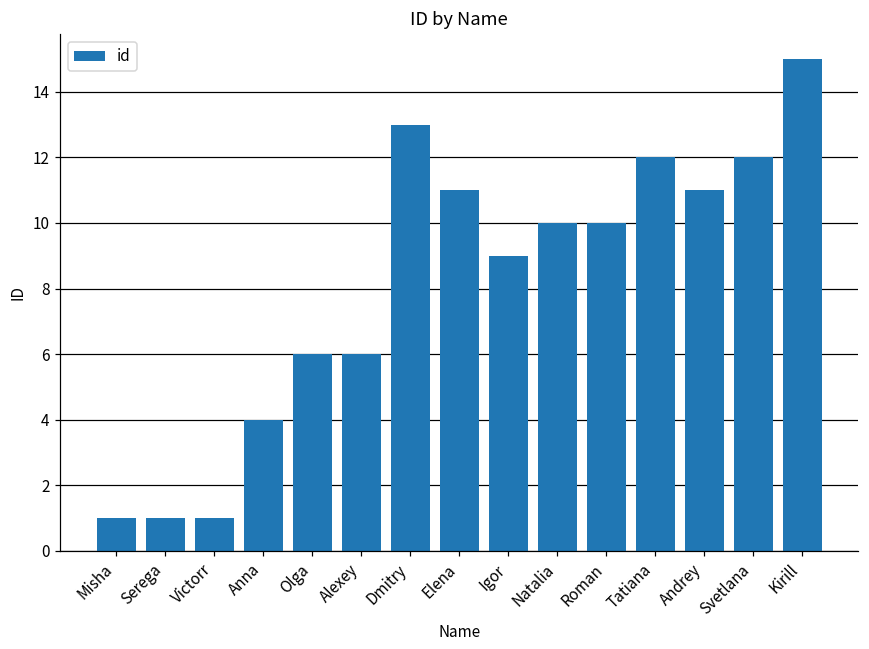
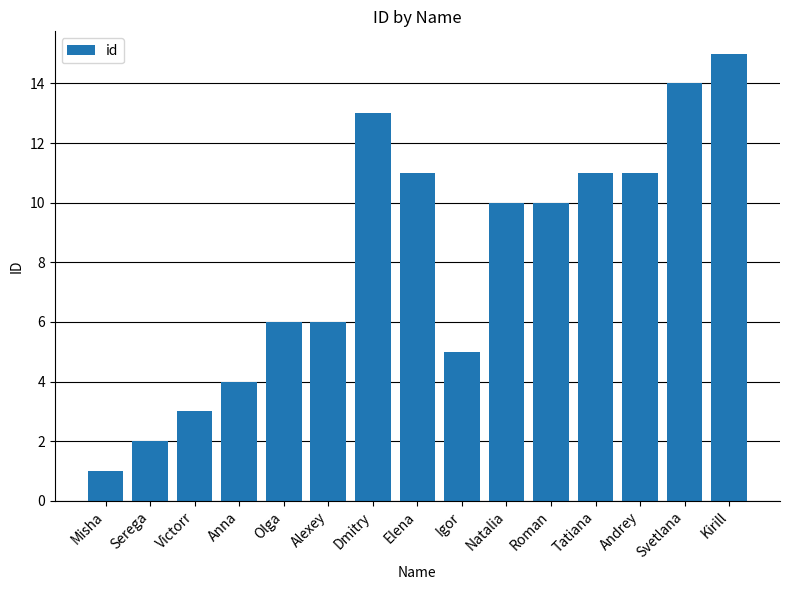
Serega: 1 -> 2
Victorr: 1 -> 3
Igor: 9 -> 5
Tatiana: 12 -> 11
Svetlana: 12 -> 14
